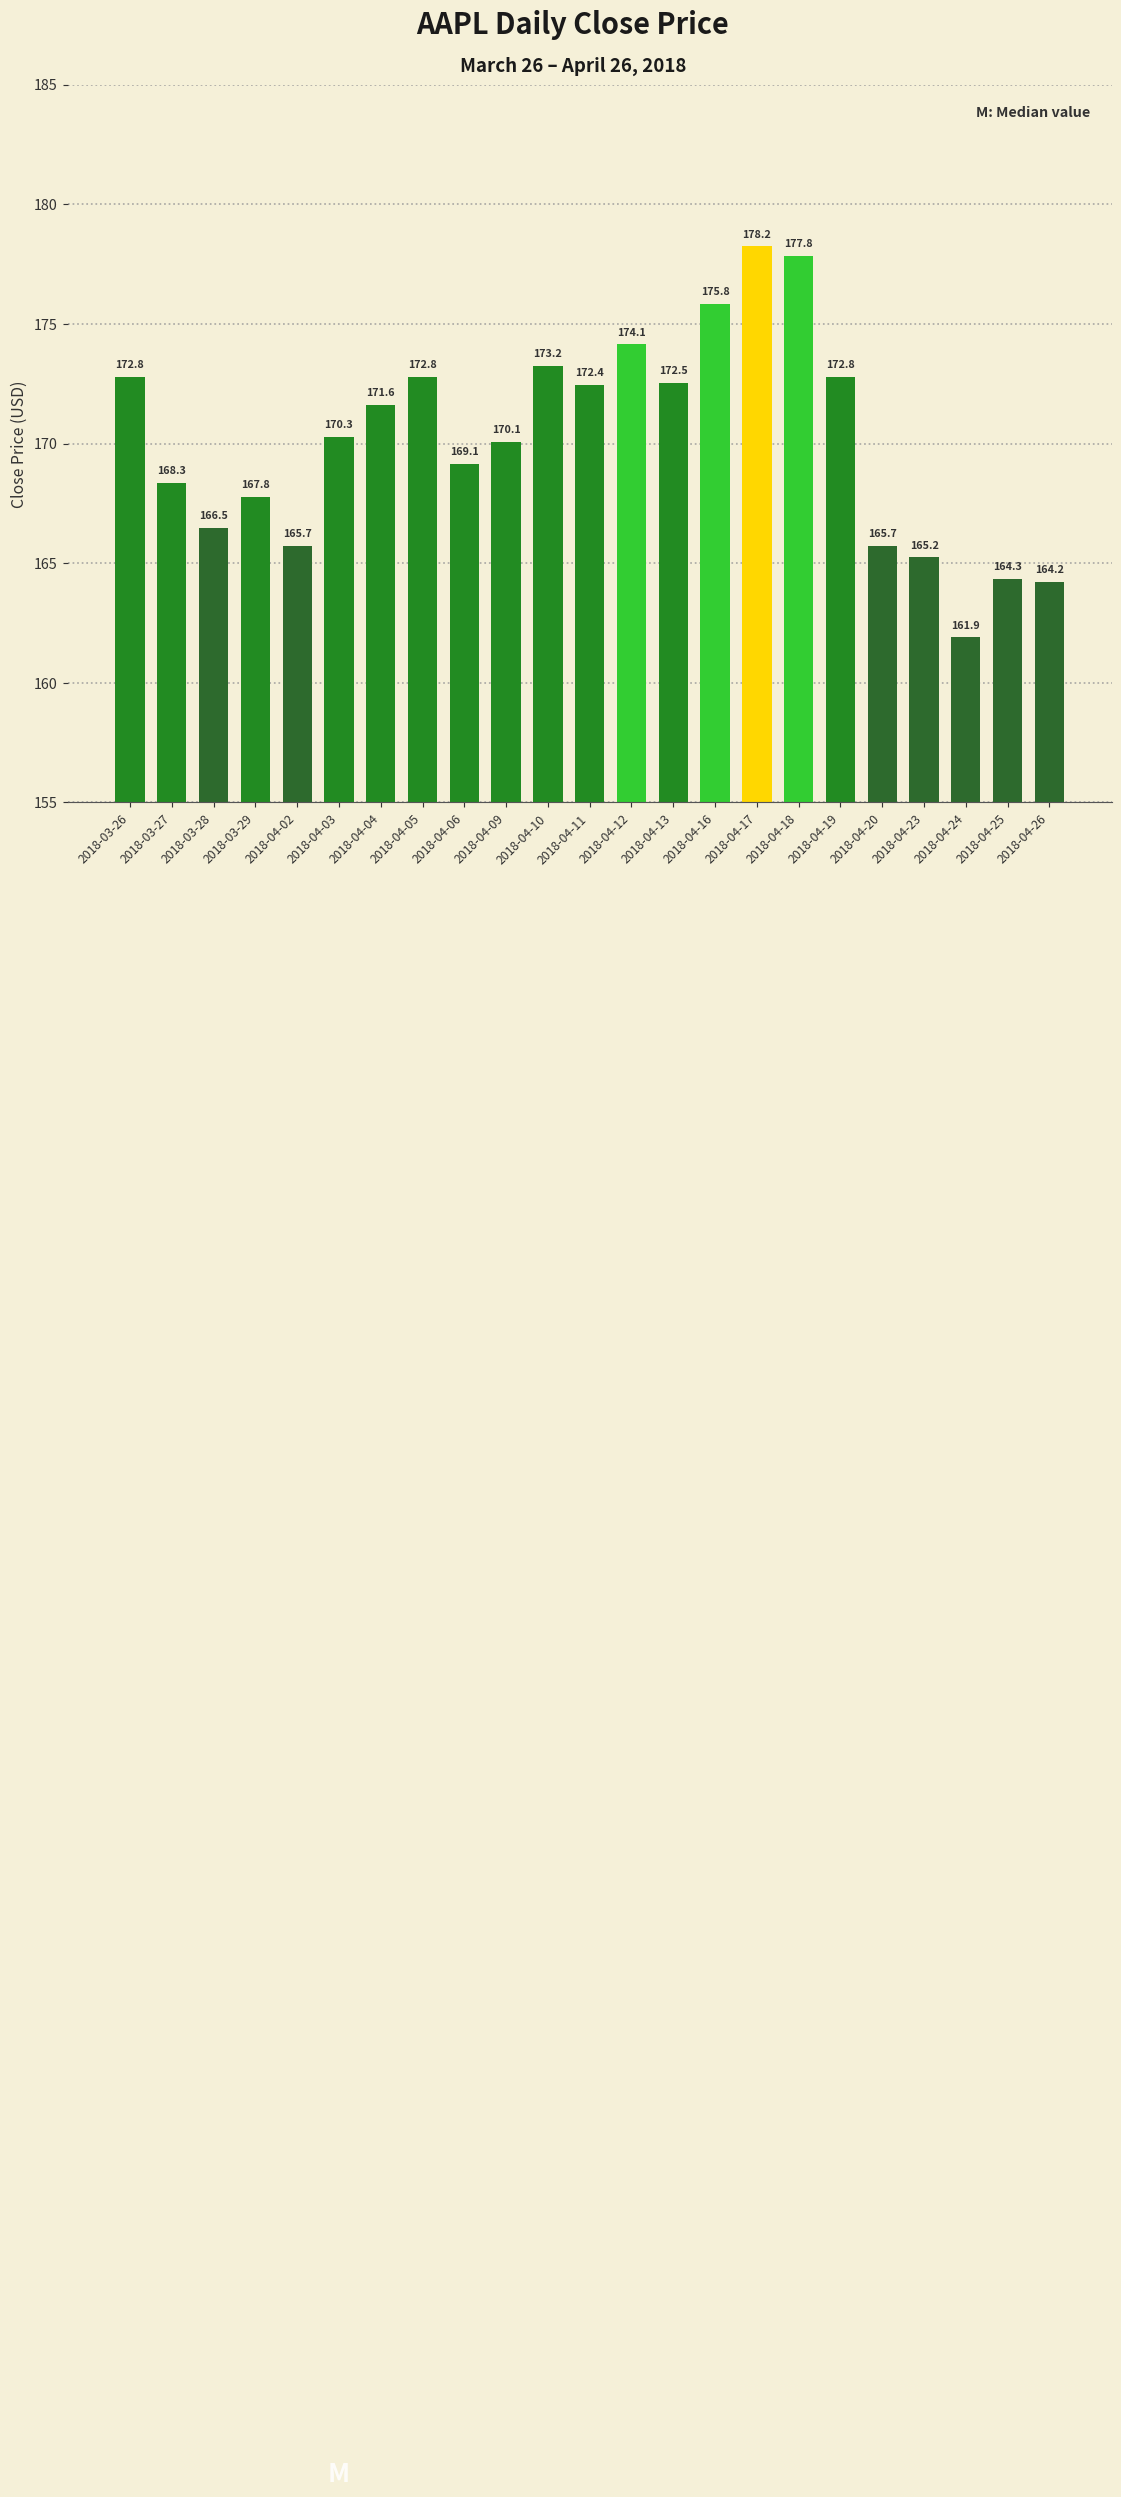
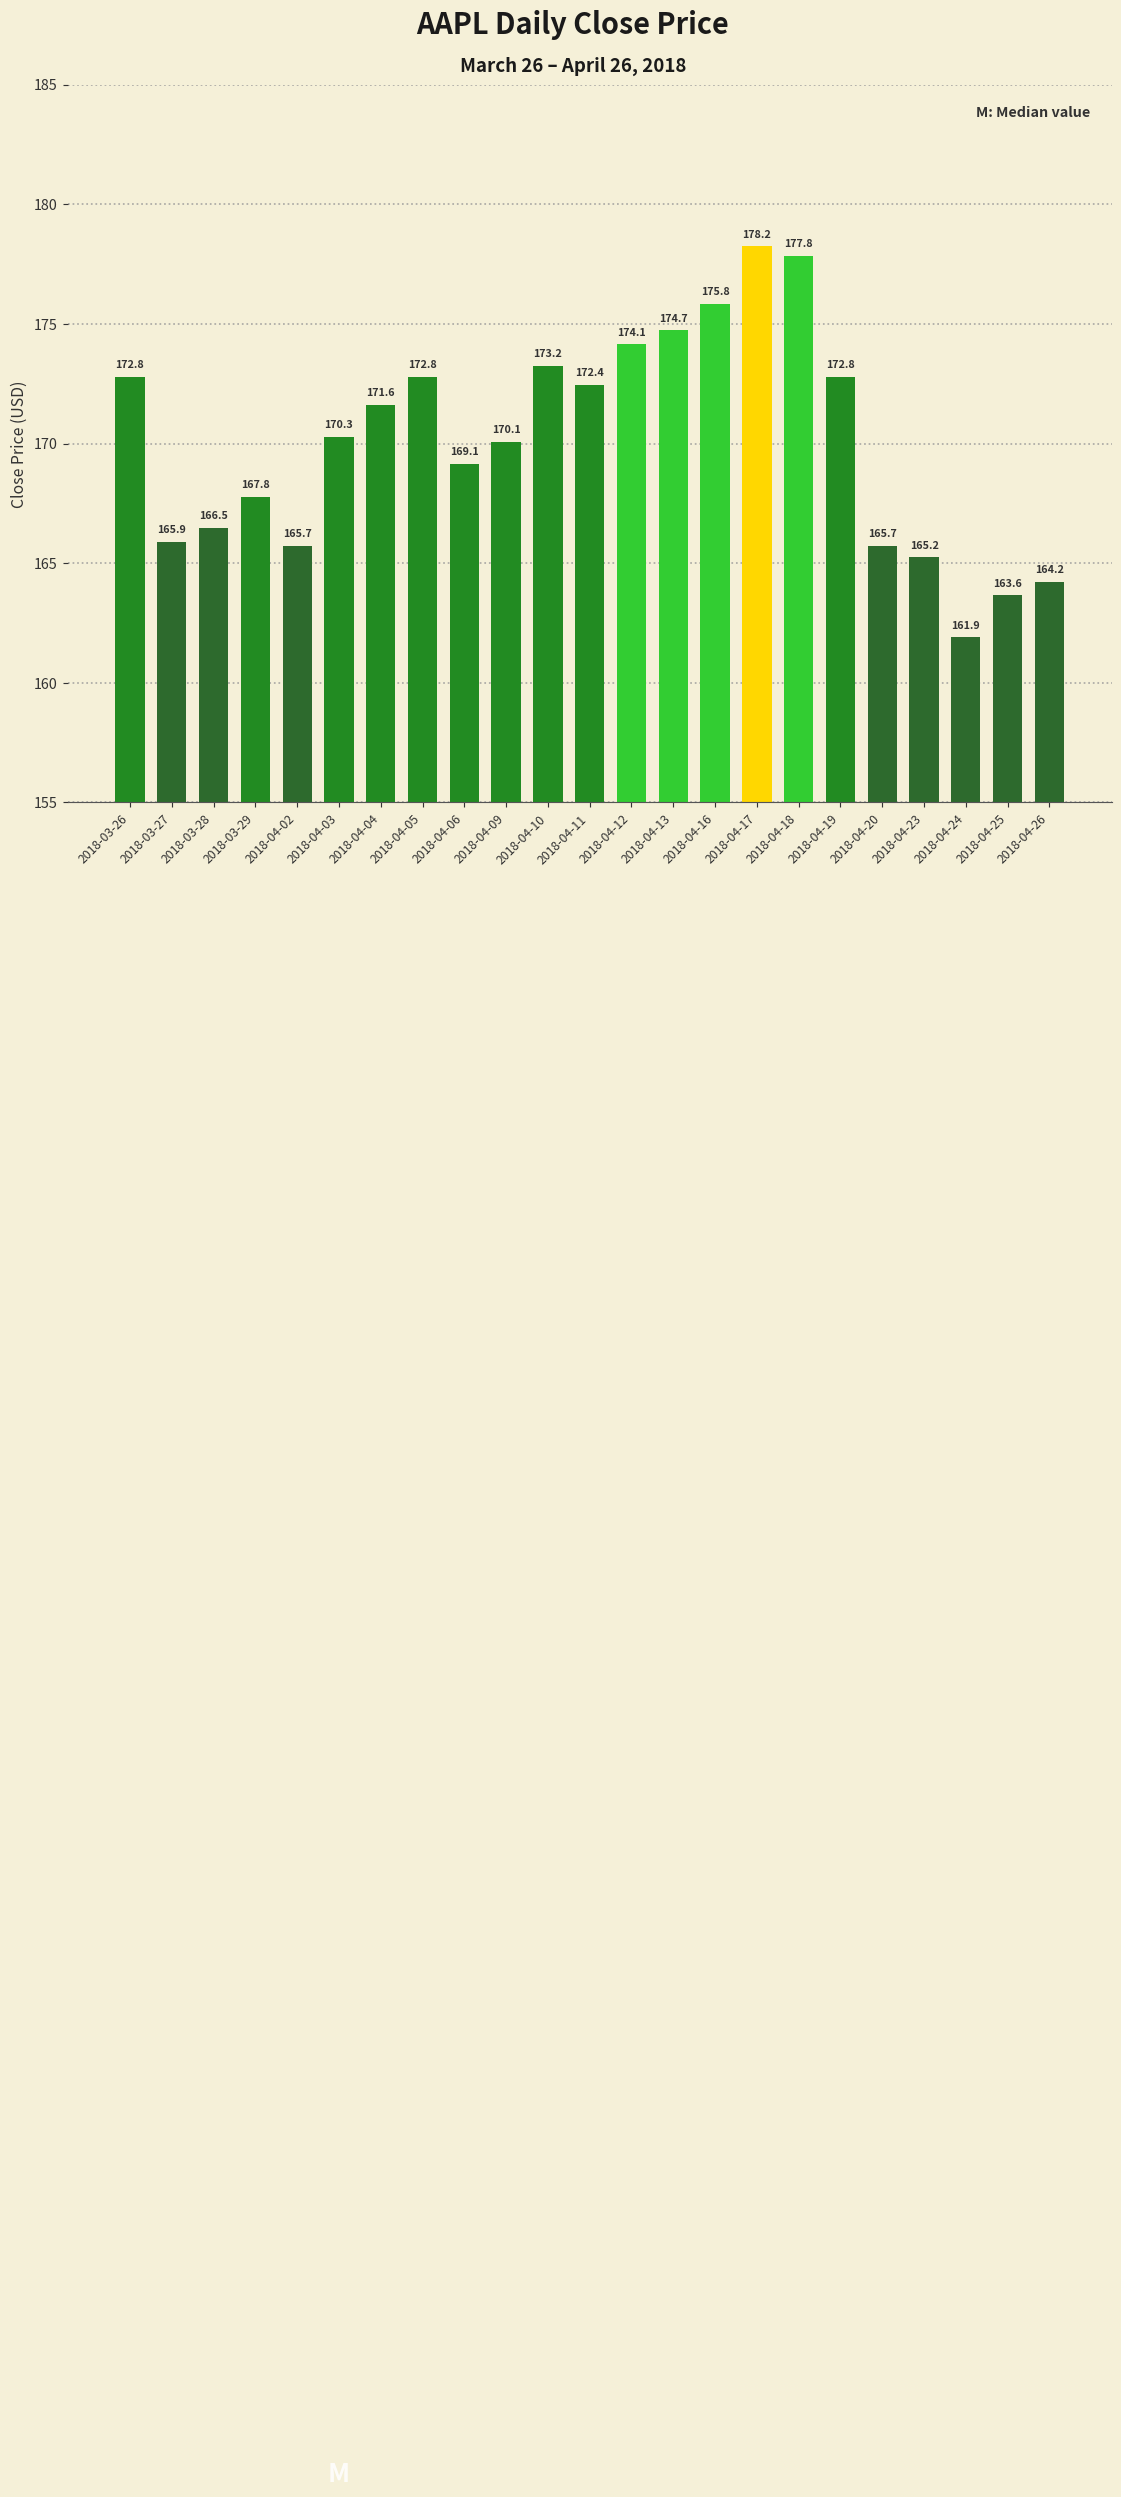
2018-03-27: 168.3 -> 165.9
2018-04-13: 172.5 -> 174.7
2018-04-25: 164.3 -> 163.6
